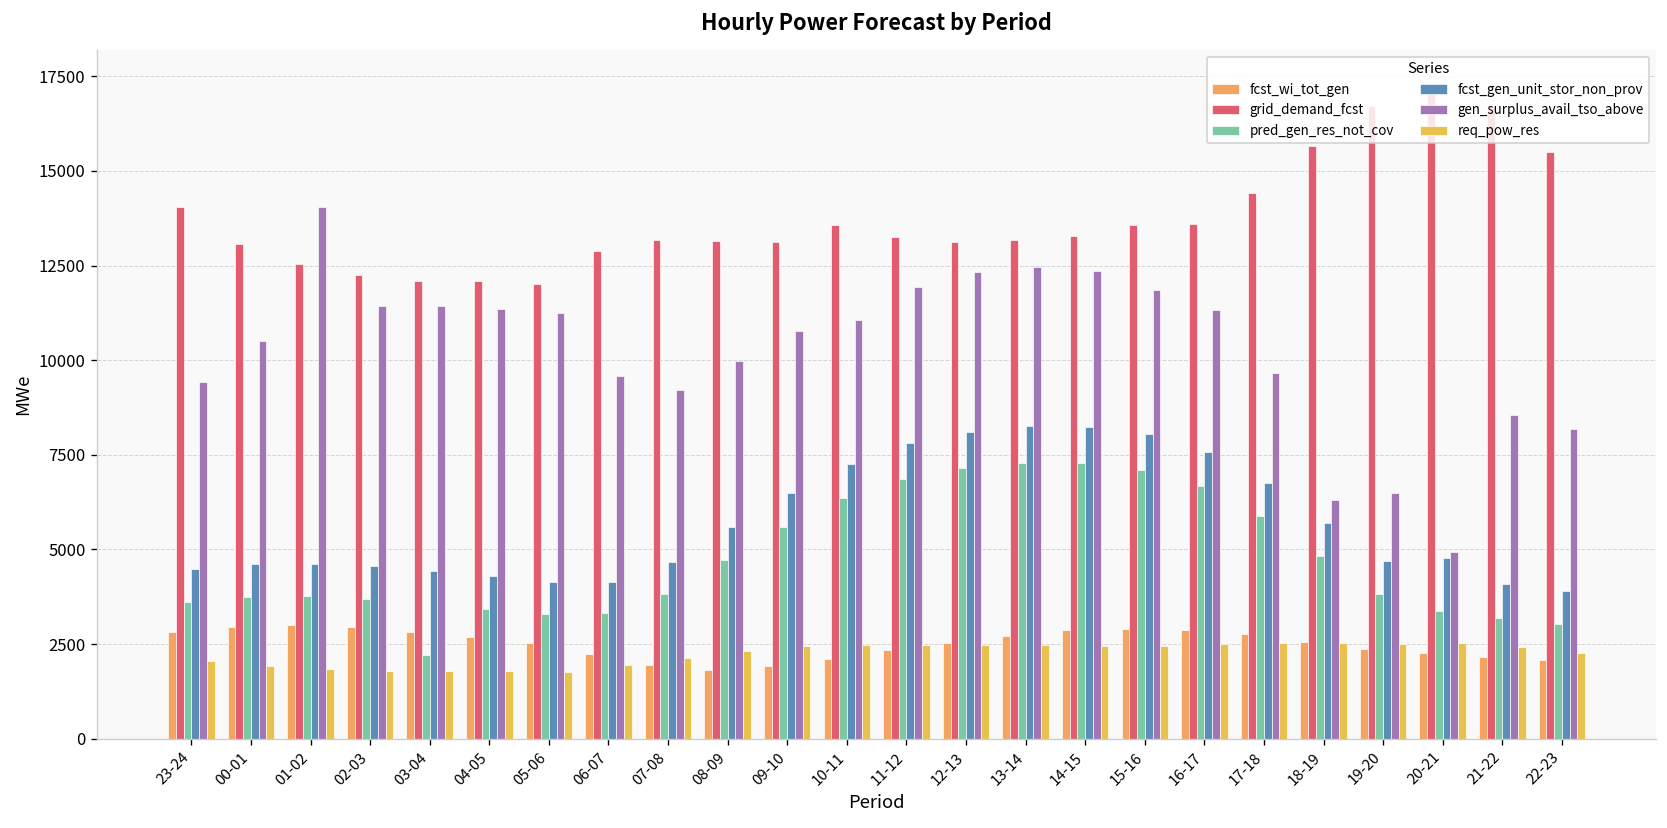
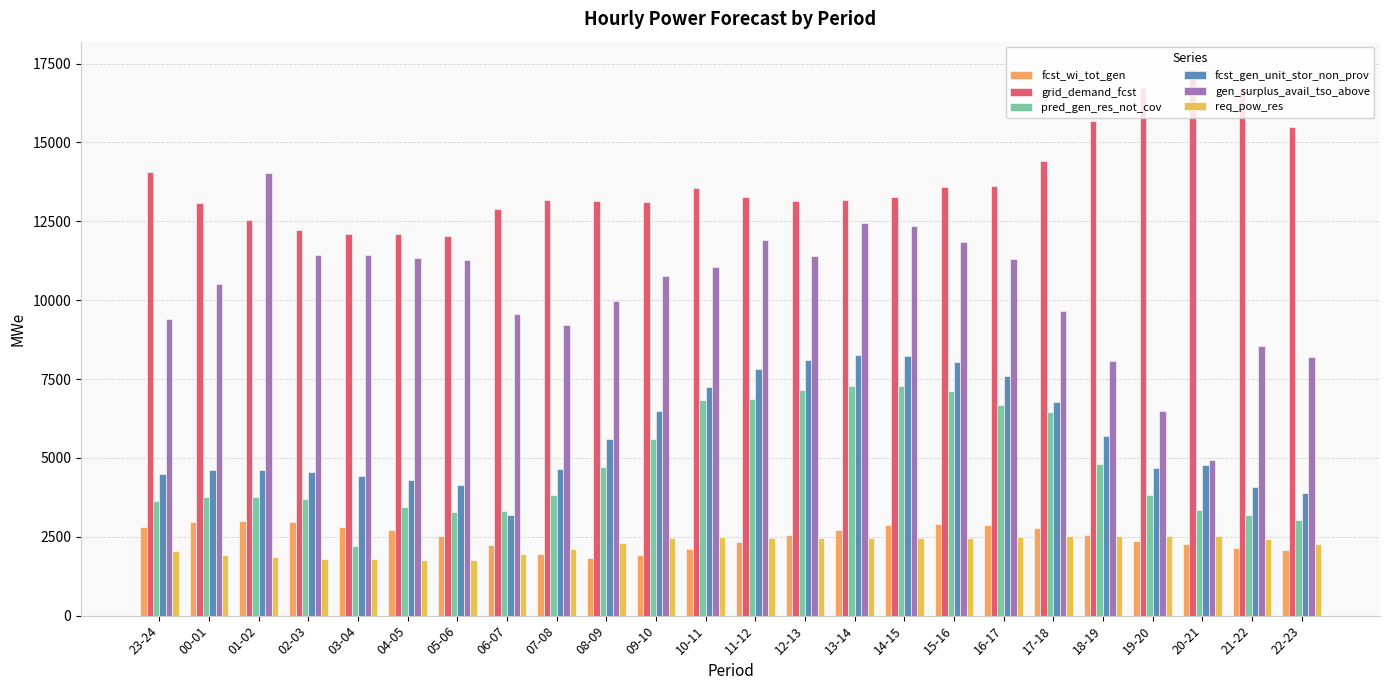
fcst_gen_unit_stor_non_prov, 06-07: 4100 -> 3200
pred_gen_res_not_cov, 10-11: 6400 -> 6800
gen_surplus_avail_tso_above, 12-13: 12300 -> 11400
pred_gen_res_not_cov, 17-18: 5900 -> 6500
gen_surplus_avail_tso_above, 18-19: 6300 -> 8100
